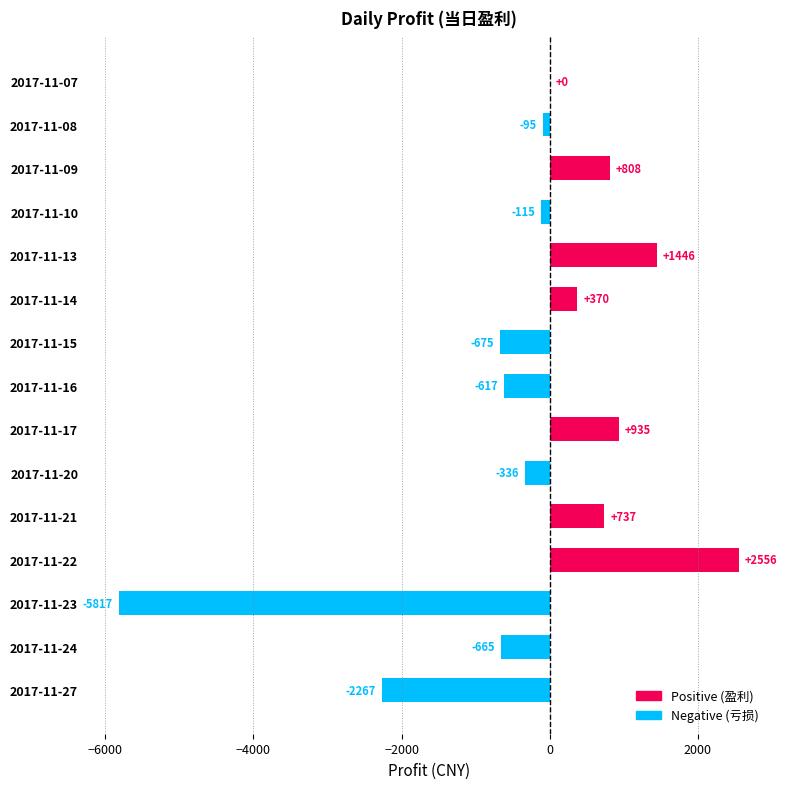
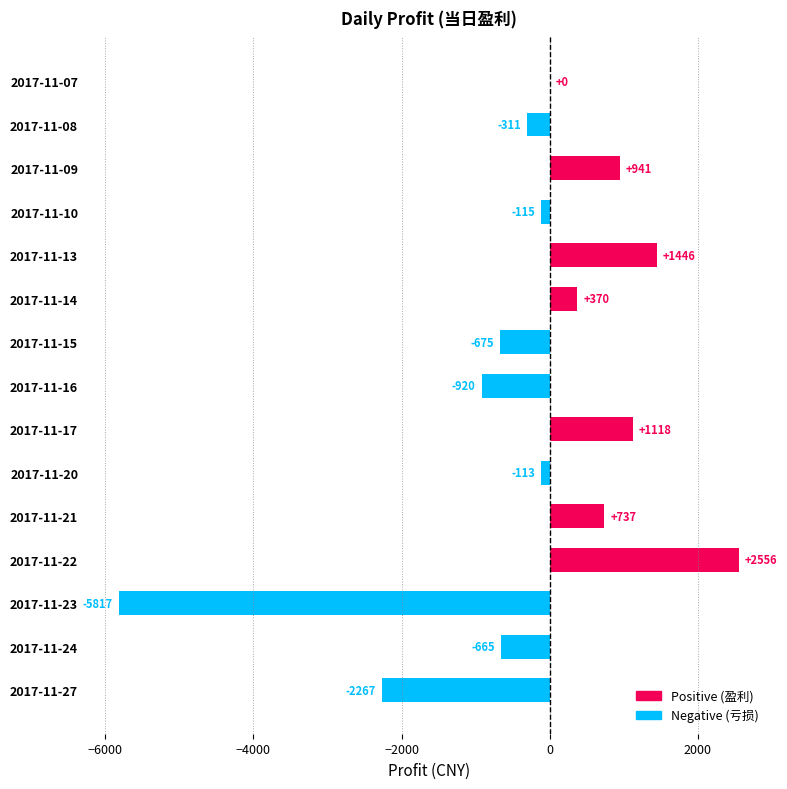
2017-11-08: -95 -> -311
2017-11-09: +808 -> +941
2017-11-16: -617 -> -920
2017-11-17: +935 -> +1118
2017-11-20: -336 -> -113
